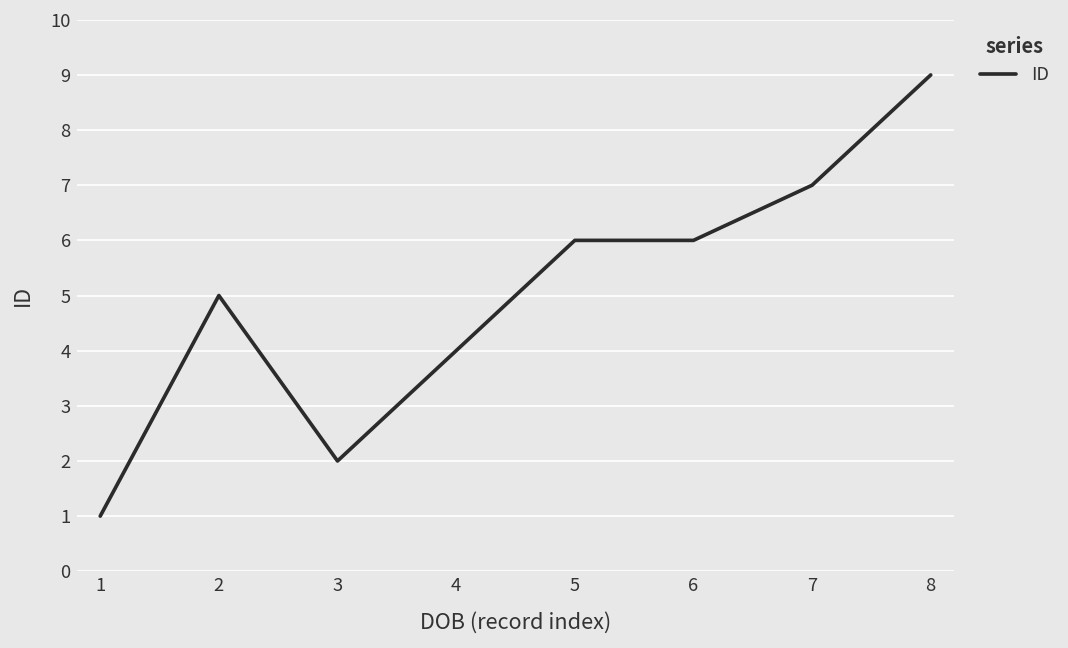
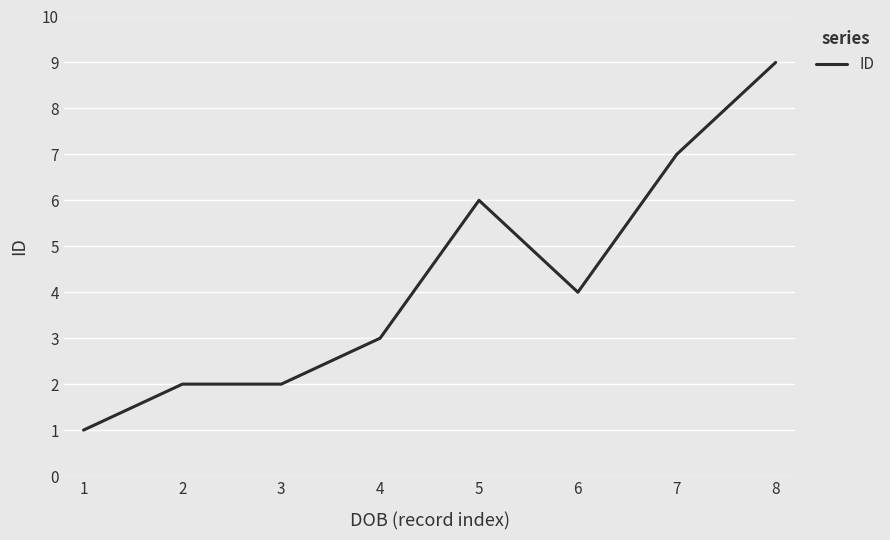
2: 5 -> 2
4: 4 -> 3
6: 6 -> 4
